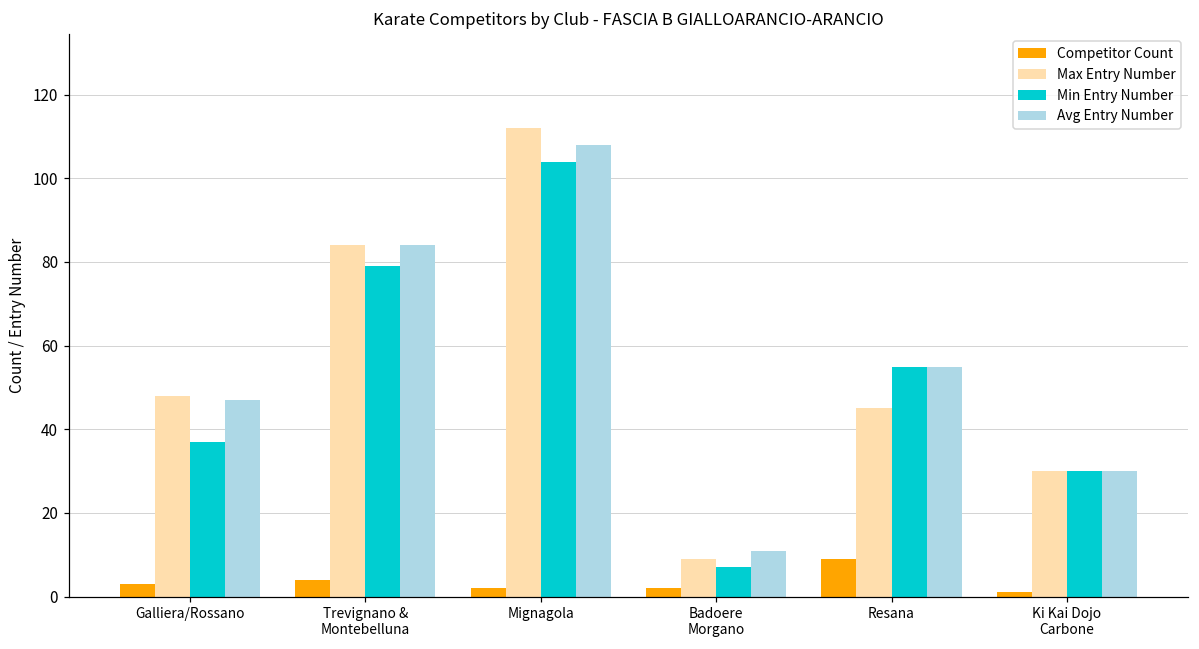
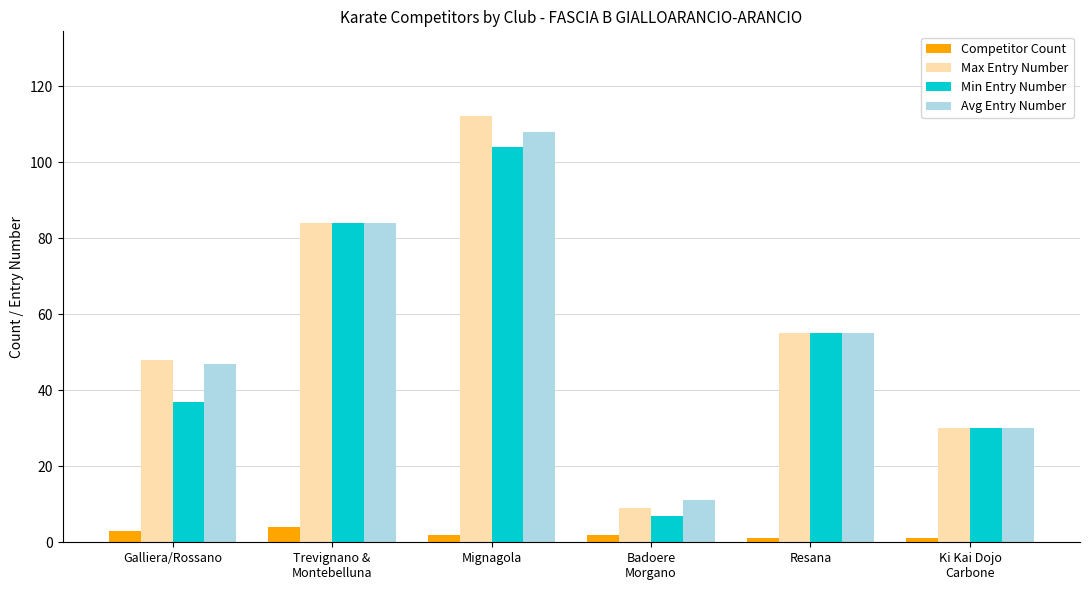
Min Entry Number, Trevignano & Montebelluna: 79 -> 84
Competitor Count, Resana: 9 -> 1
Max Entry Number, Resana: 45 -> 55
